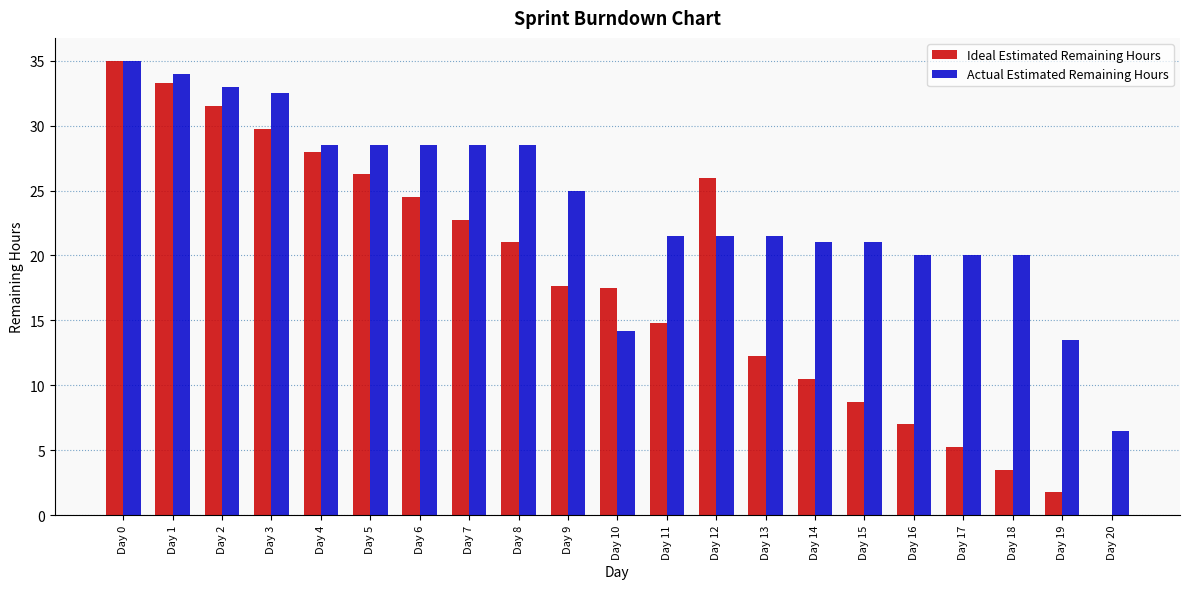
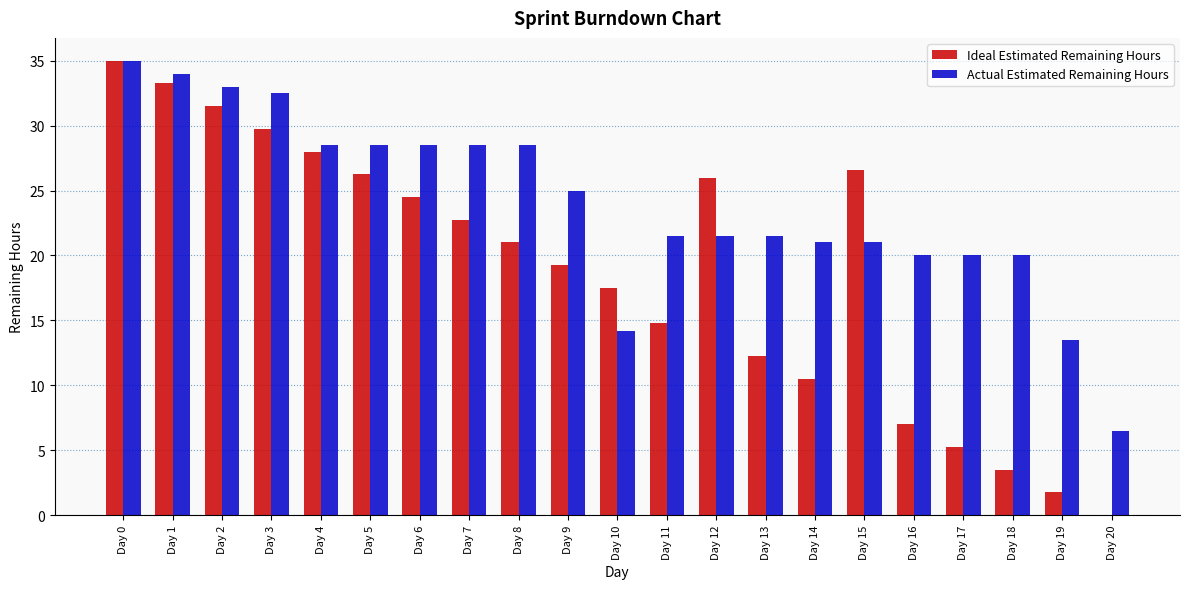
Ideal Estimated Remaining Hours, Day 9: 17.6 -> 19.3
Ideal Estimated Remaining Hours, Day 15: 8.8 -> 26.6
